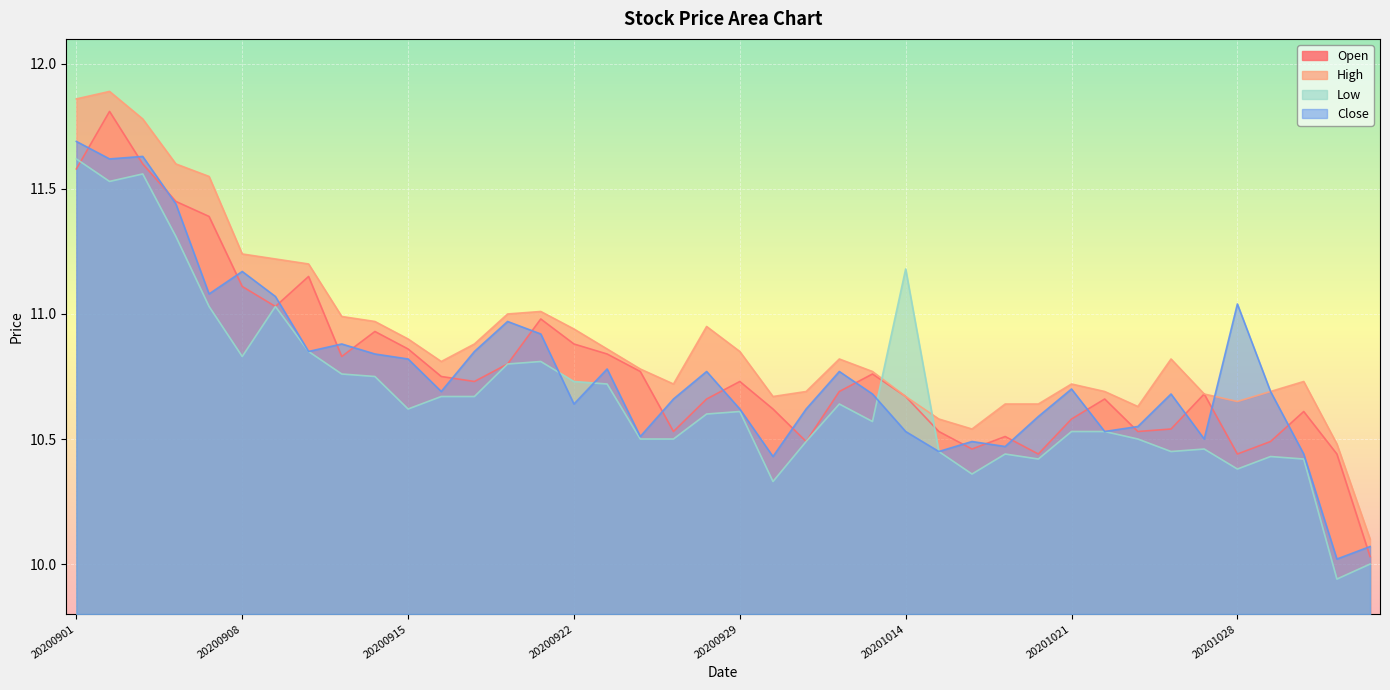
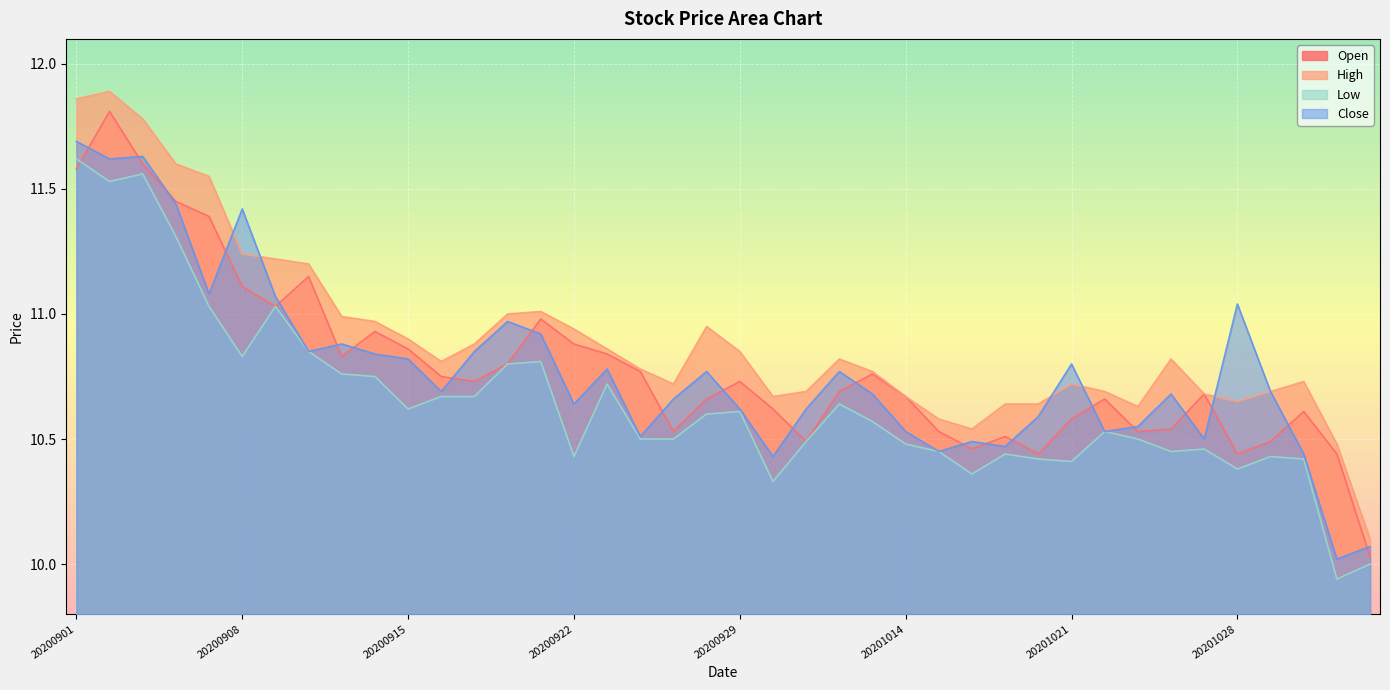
Close, 20200908: 11.17 -> 11.42
Low, 20200922: 10.73 -> 10.43
Low, 20201014: 11.18 -> 10.48
Low, 20201021: 10.53 -> 10.41
Close, 20201021: 10.7 -> 10.8
